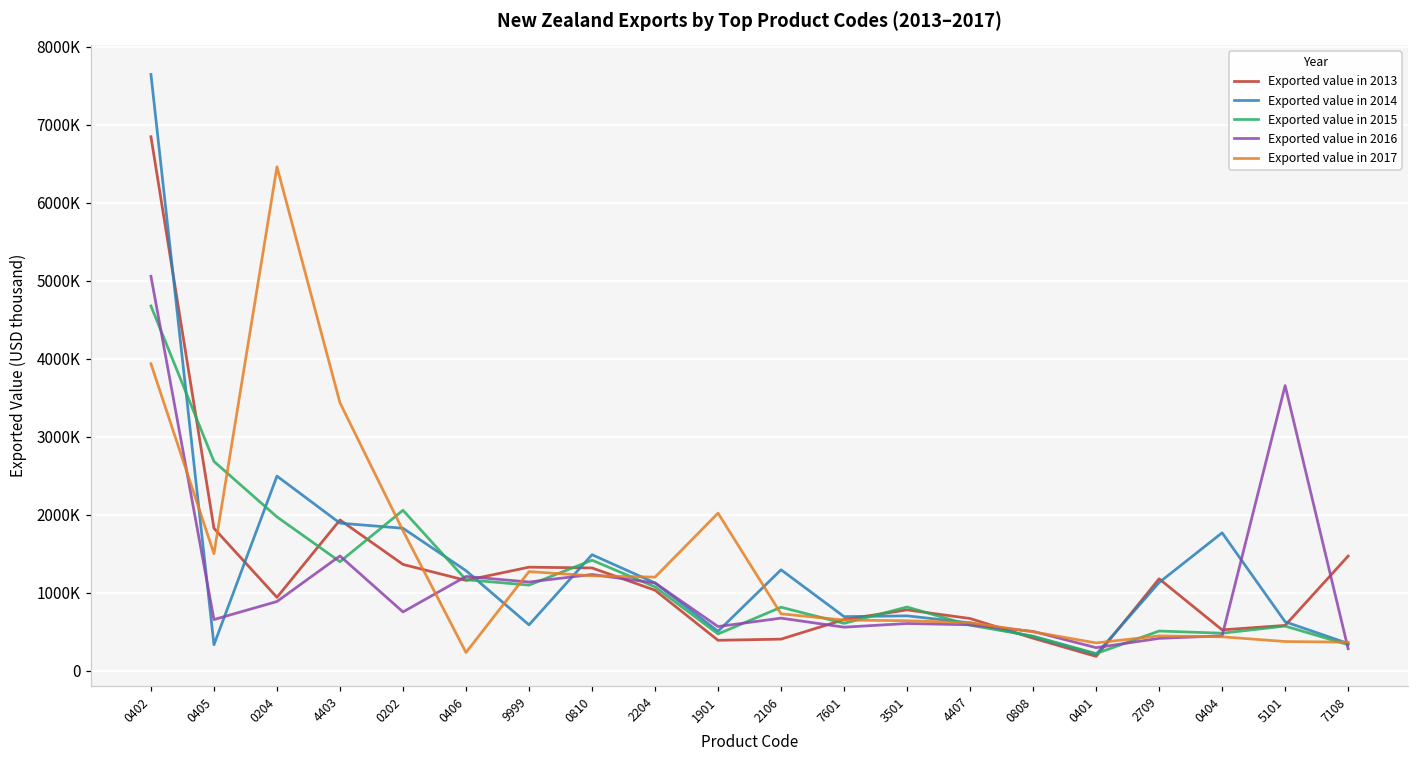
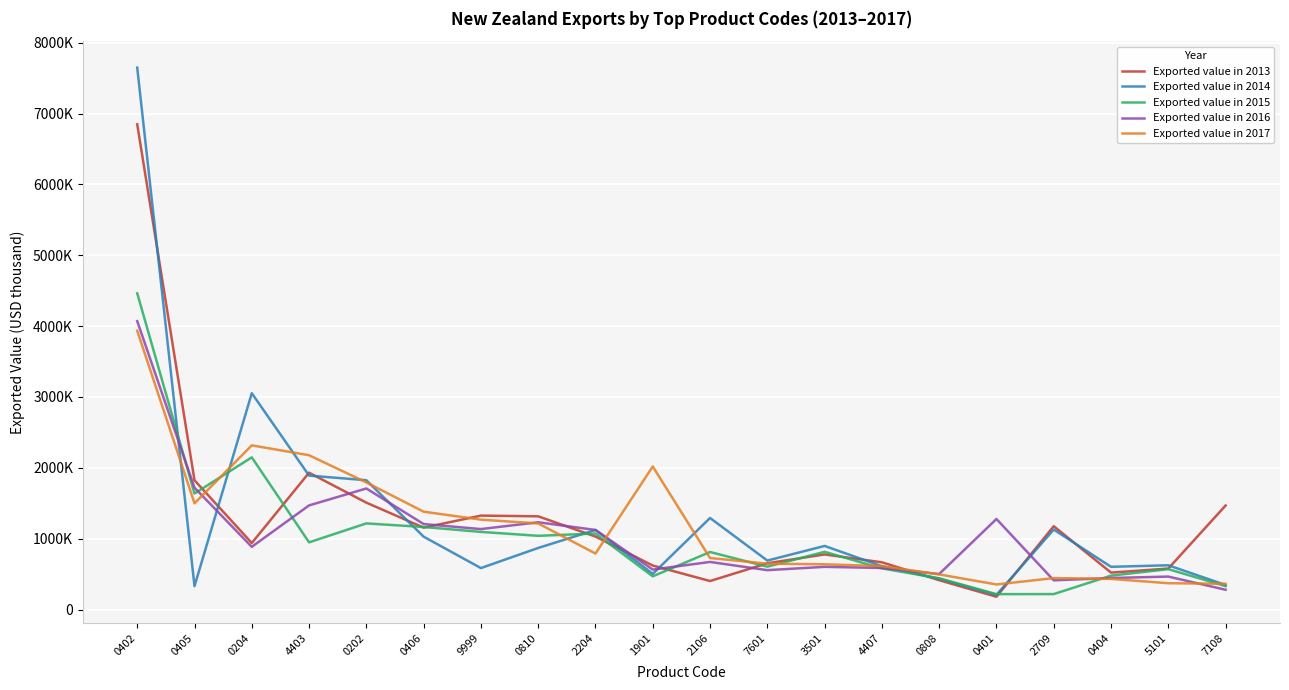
Exported value in 2015, 0402: 4700000 -> 4500000
Exported value in 2016, 0402: 5100000 -> 4100000
Exported value in 2015, 0405: 2700000 -> 1600000
Exported value in 2016, 0405: 700000 -> 1700000
Exported value in 2014, 0204: 2500000 -> 3100000
Exported value in 2015, 0204: 2000000 -> 2100000
Exported value in 2017, 0204: 6500000 -> 2300000
Exported value in 2015, 4403: 1400000 -> 900000
Exported value in 2017, 4403: 3400000 -> 2200000
Exported value in 2013, 0202: 1400000 -> 1500000
Exported value in 2015, 0202: 2100000 -> 1200000
Exported value in 2016, 0202: 800000 -> 1700000
Exported value in 2014, 0406: 1300000 -> 1000000
Exported value in 2017, 0406: 200000 -> 1400000
Exported value in 2014, 0810: 1500000 -> 900000
Exported value in 2015, 0810: 1400000 -> 1000000
Exported value in 2017, 2204: 1200000 -> 800000
Exported value in 2013, 1901: 400000 -> 600000
Exported value in 2014, 3501: 700000 -> 900000
Exported value in 2016, 0401: 300000 -> 1300000
Exported value in 2015, 2709: 500000 -> 200000
Exported value in 2014, 0404: 1800000 -> 600000
Exported value in 2016, 5101: 3700000 -> 500000
